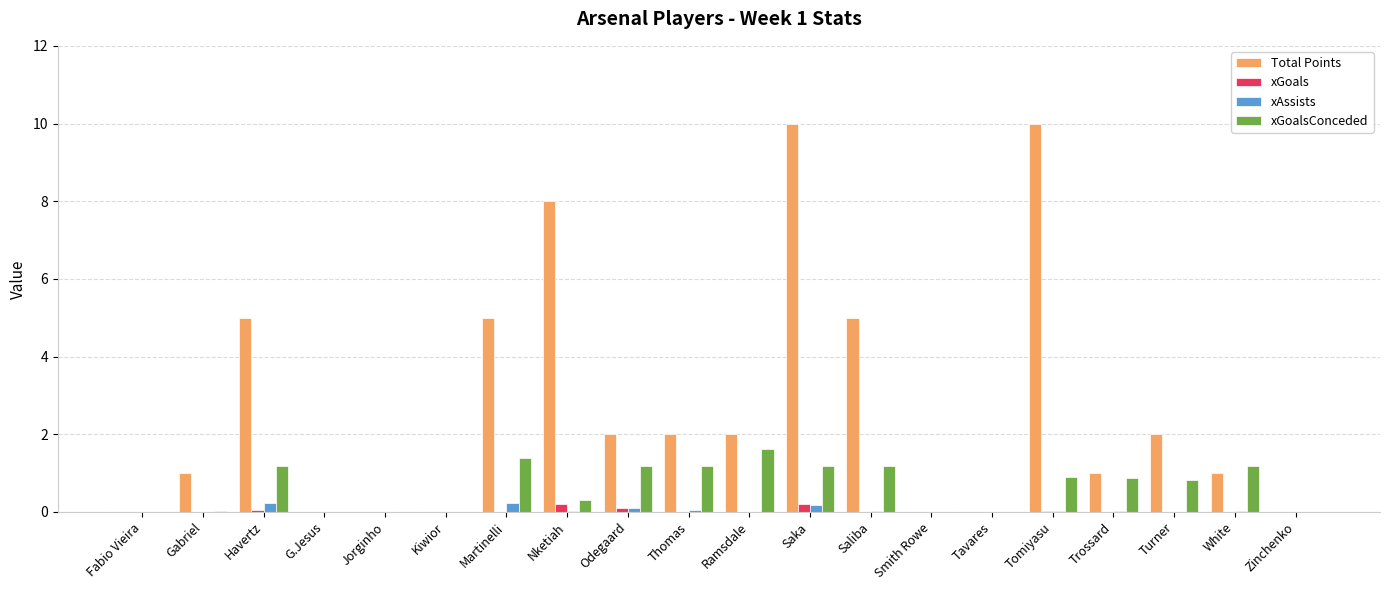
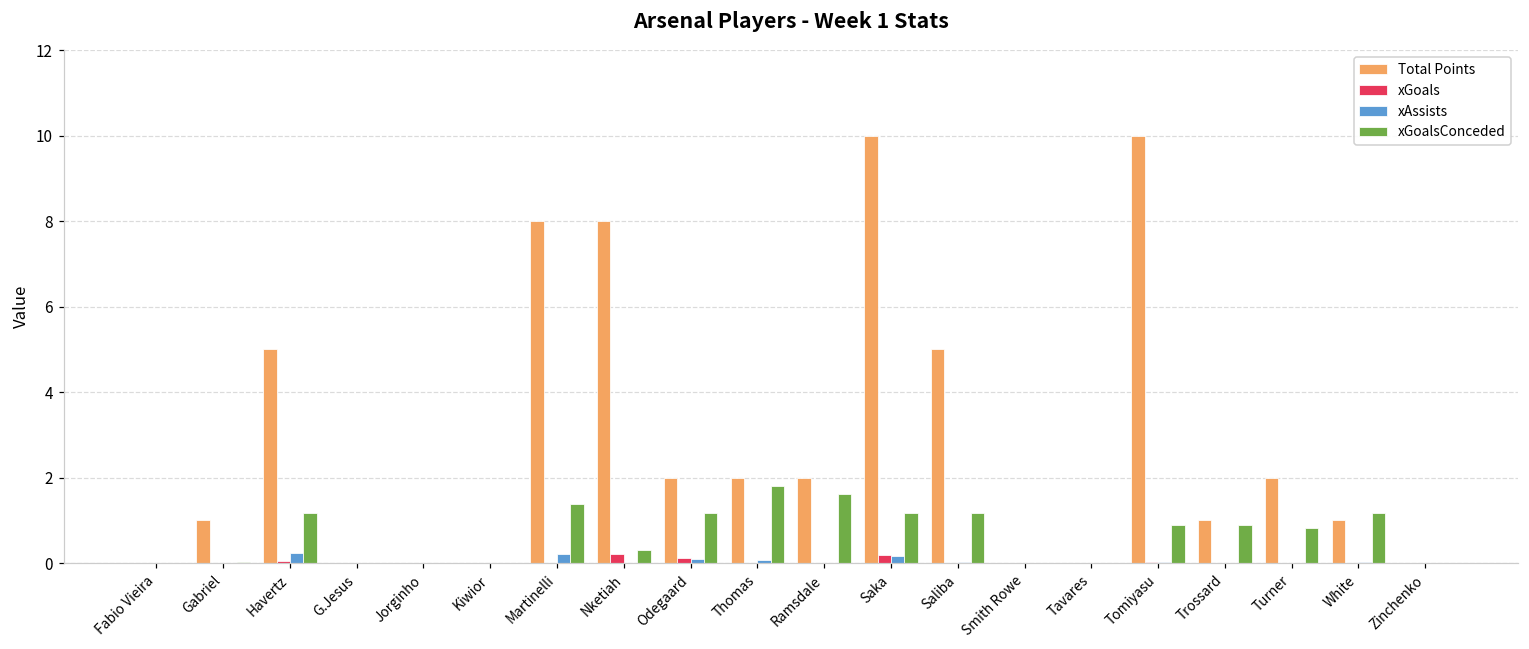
Total Points, Martinelli: 5 -> 8
xGoalsConceded, Thomas: 1.2 -> 1.8
